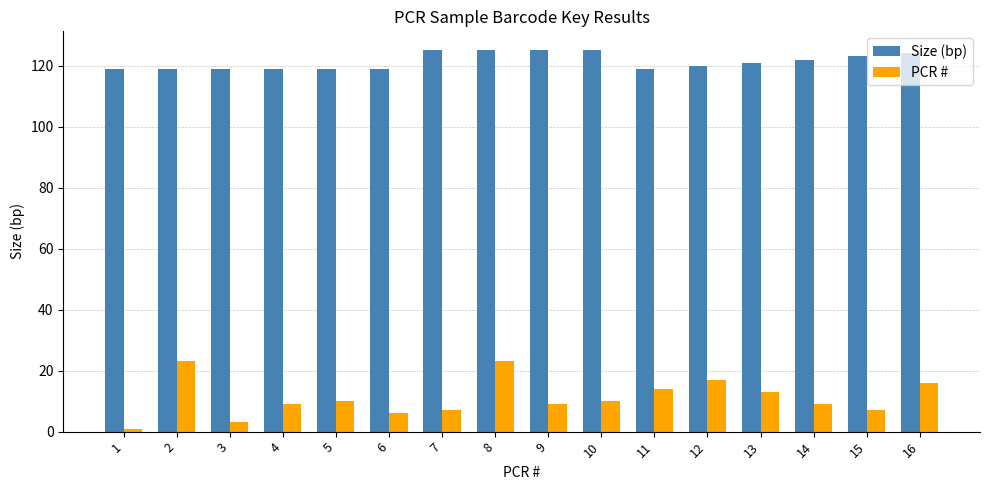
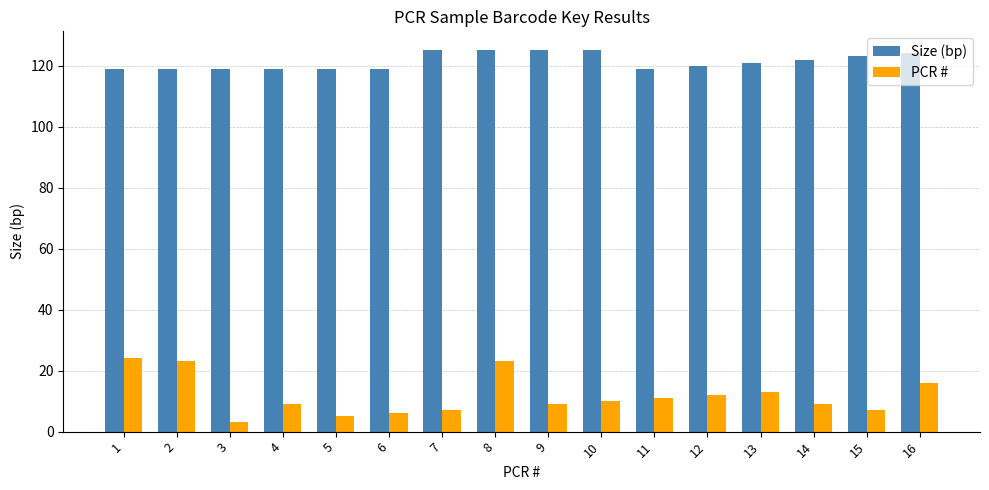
PCR #, 1: 1 -> 24
PCR #, 5: 10 -> 5
PCR #, 11: 14 -> 11
PCR #, 12: 17 -> 12
